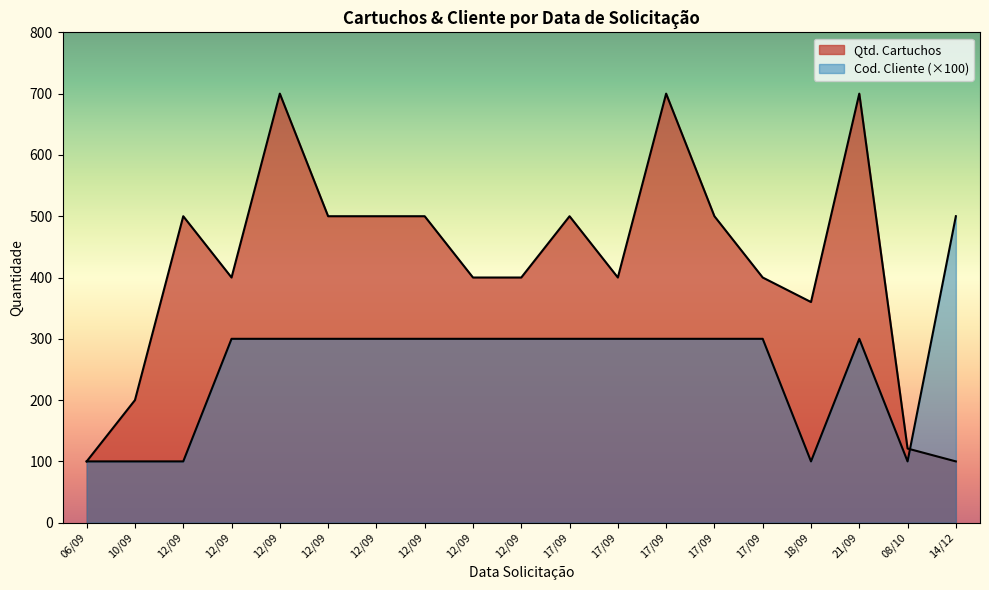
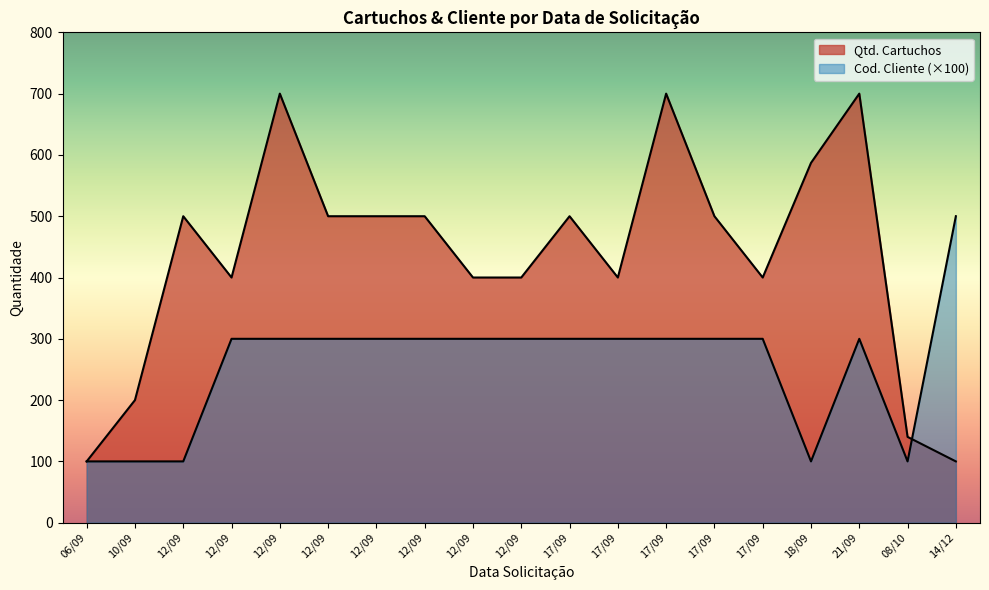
Qtd. Cartuchos, 18/09: 360 -> 590
Qtd. Cartuchos, 08/10: 120 -> 140
